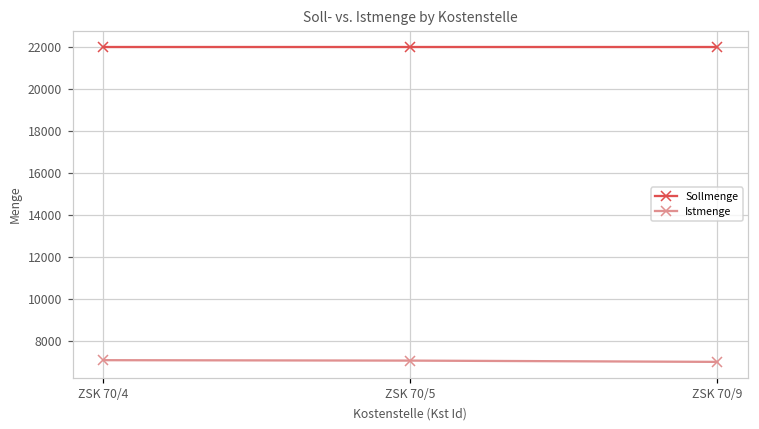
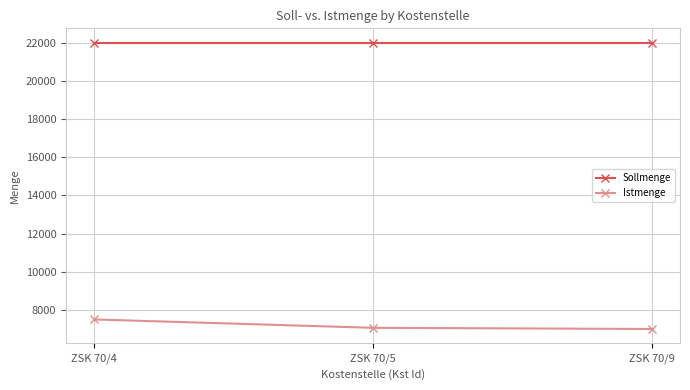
Istmenge, ZSK 70/4: 7100 -> 7500
